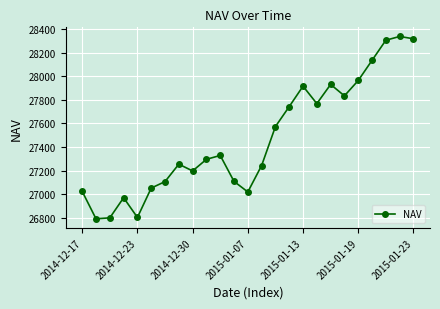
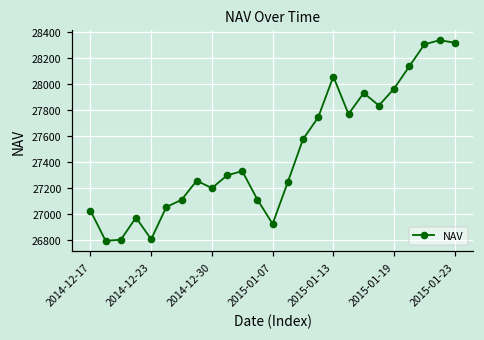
2015-01-07: 27020 -> 26920
2015-01-13: 27910 -> 28060
